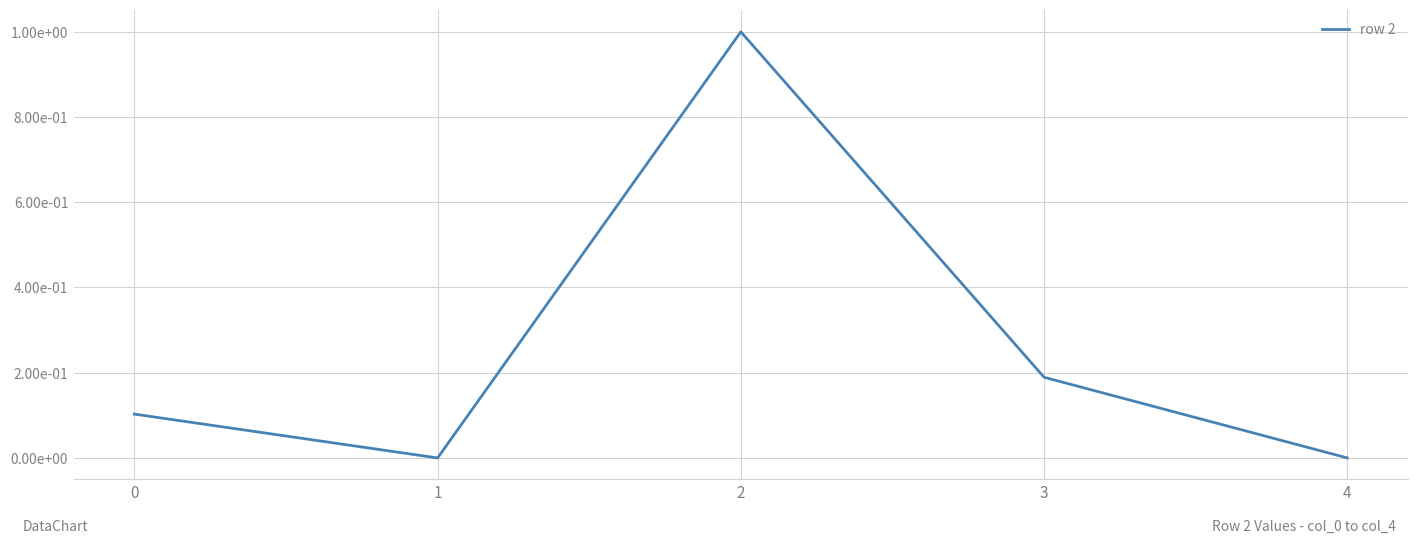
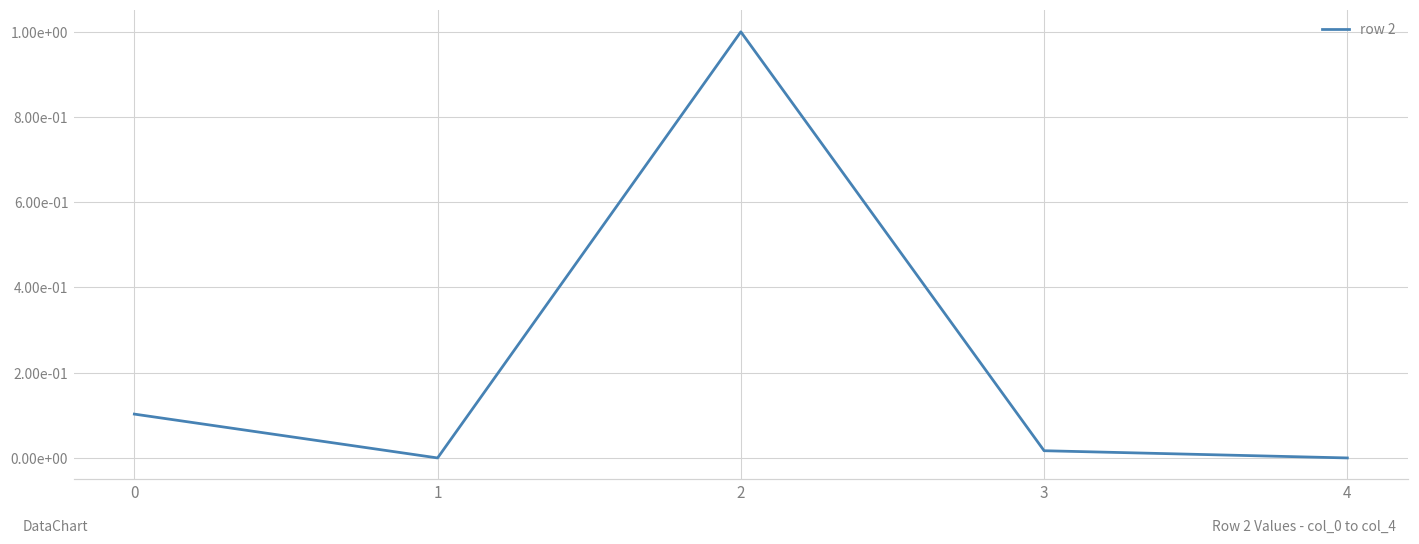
3: 0.19 -> 0.02
